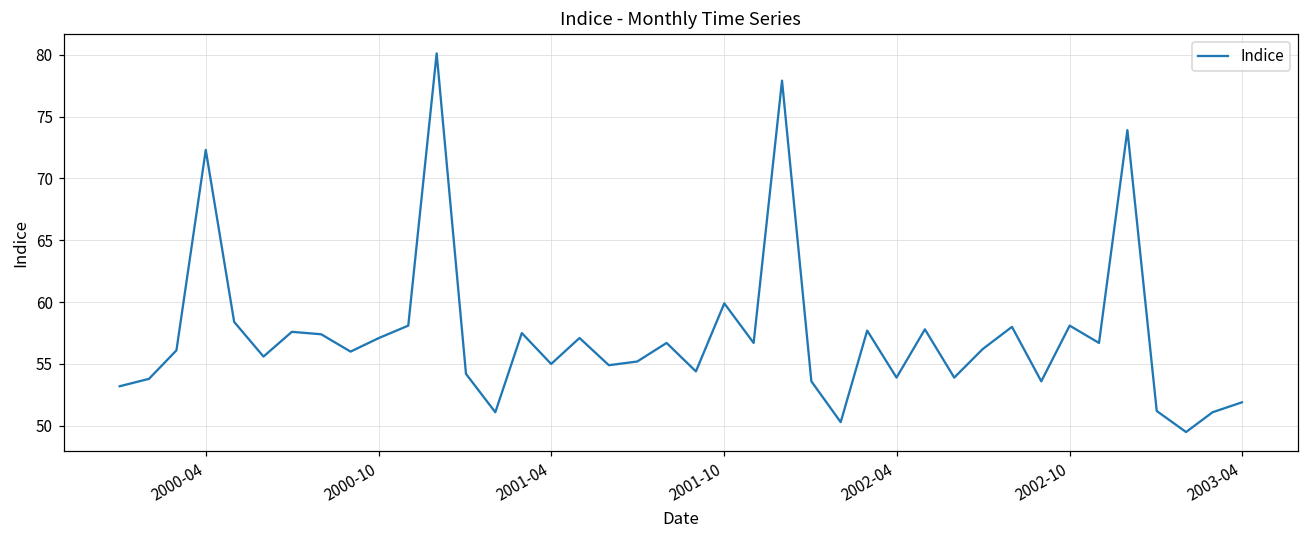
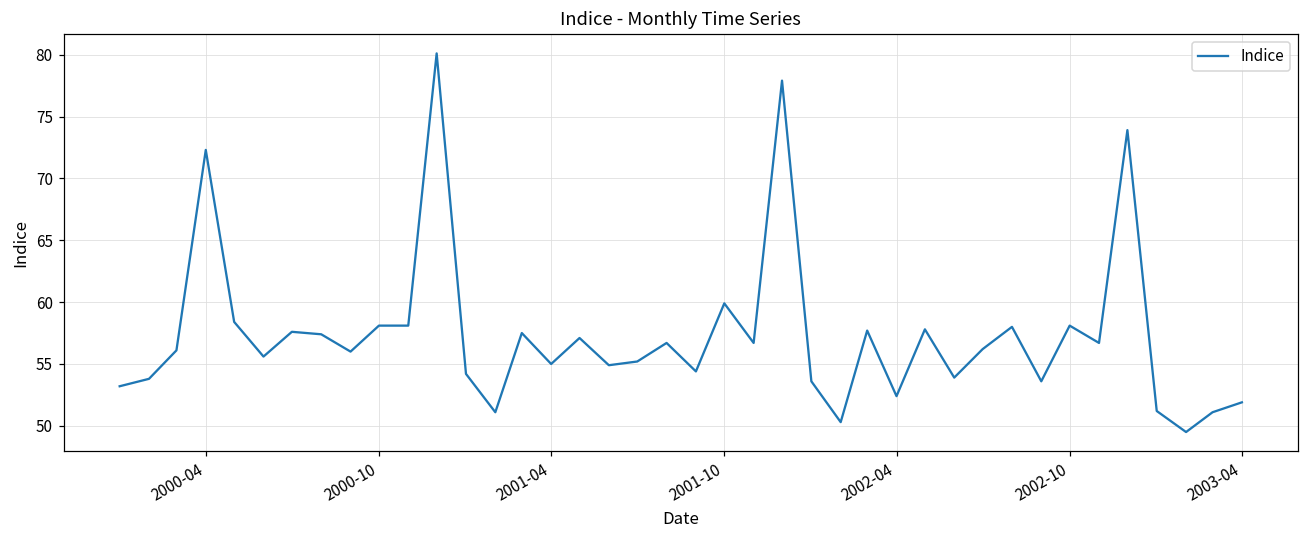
2000-10: 57.1 -> 58.1
2002-04: 53.9 -> 52.4
